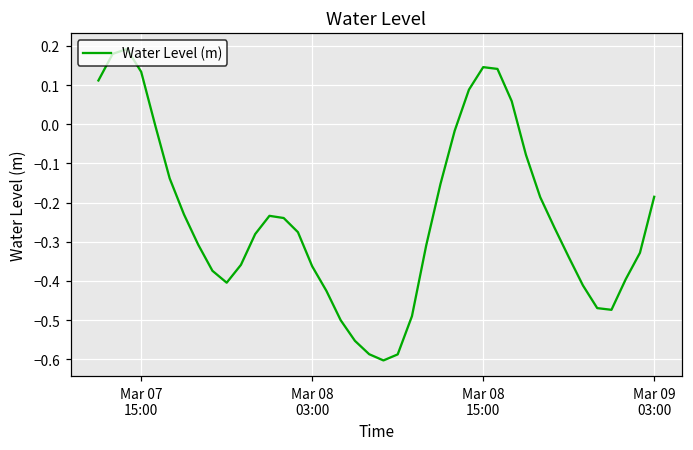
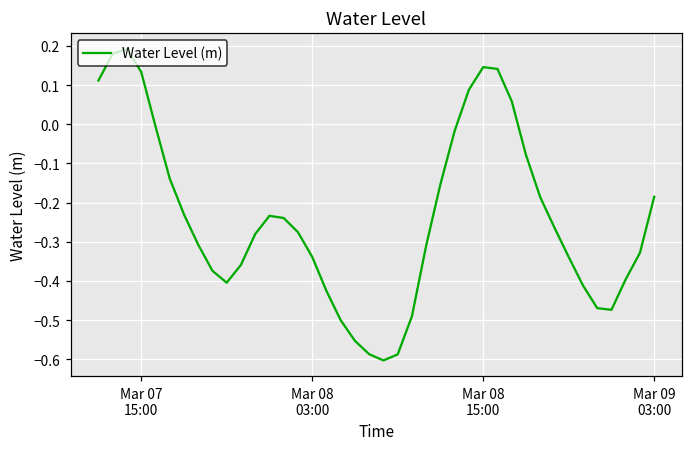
Mar 08 03:00: -0.36 -> -0.34
